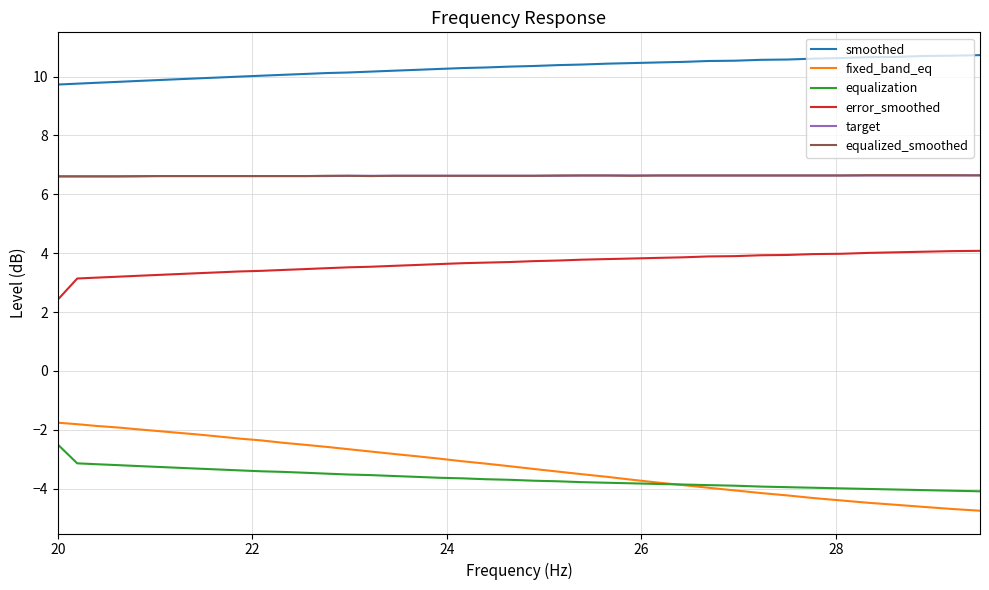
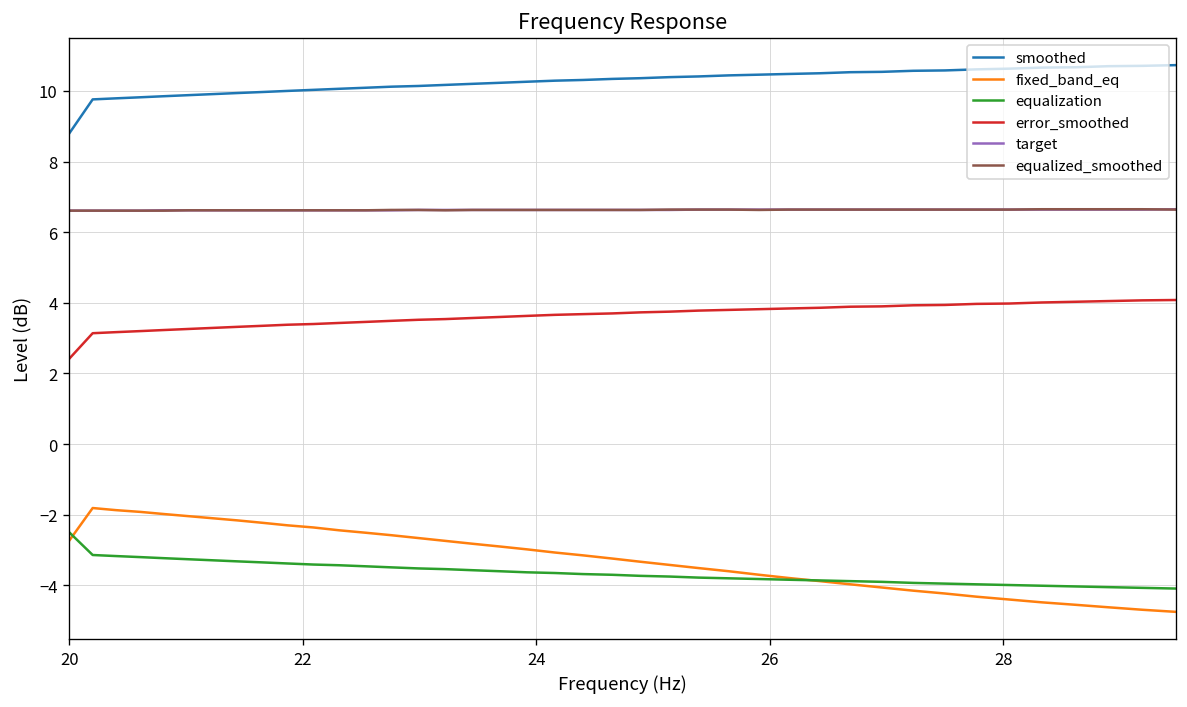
smoothed, 20: 9.7 -> 8.8
fixed_band_eq, 20: -1.8 -> -2.7
